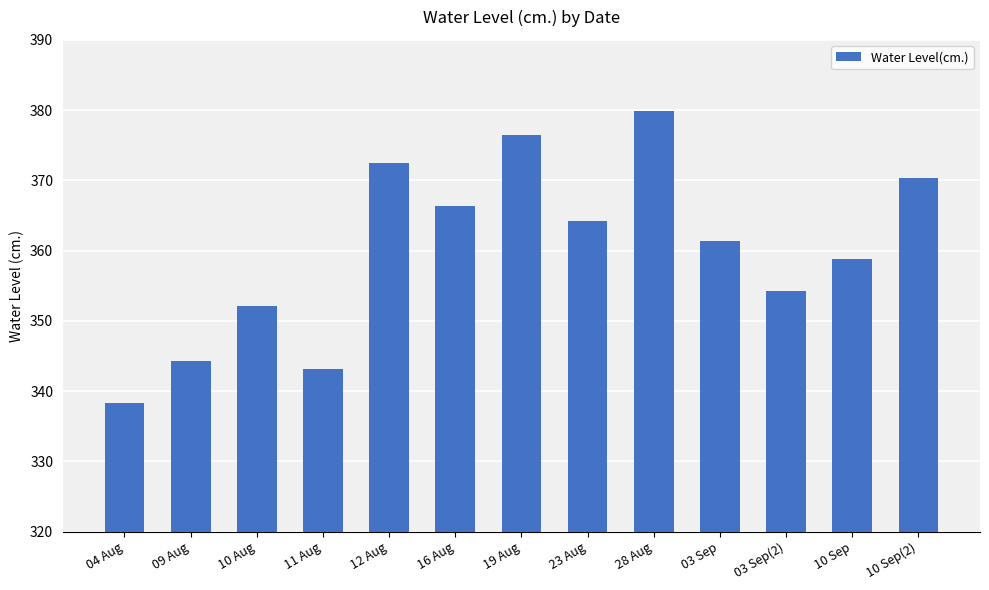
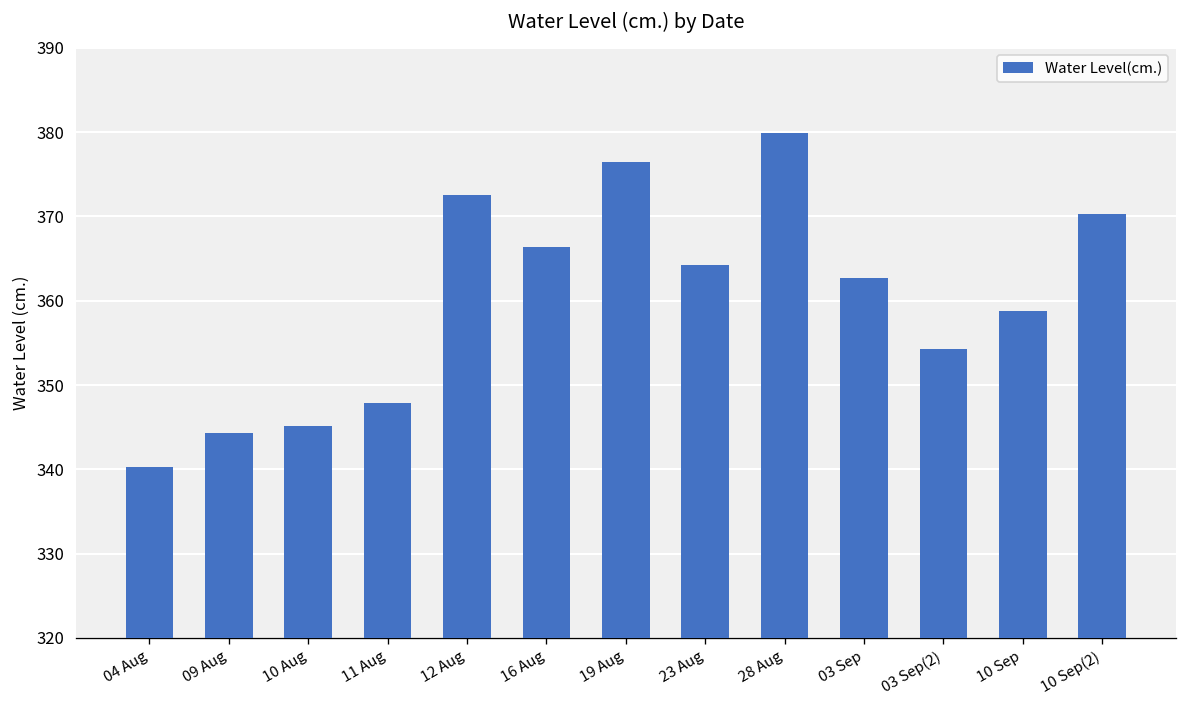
04 Aug: 338 -> 340
10 Aug: 352 -> 345
11 Aug: 343 -> 348
03 Sep: 361 -> 363
